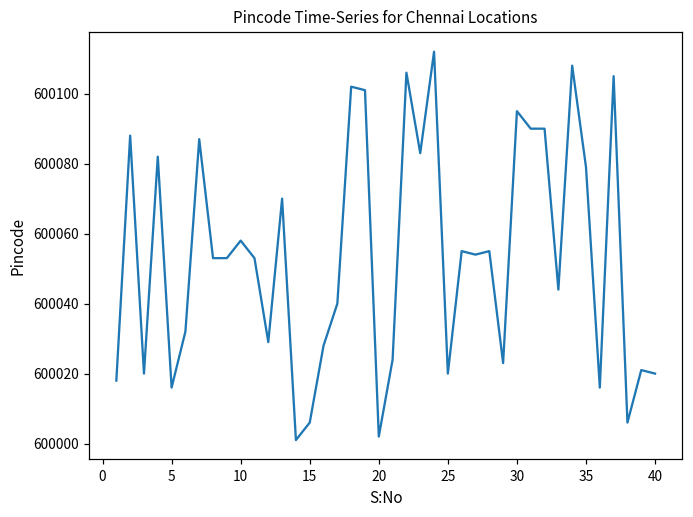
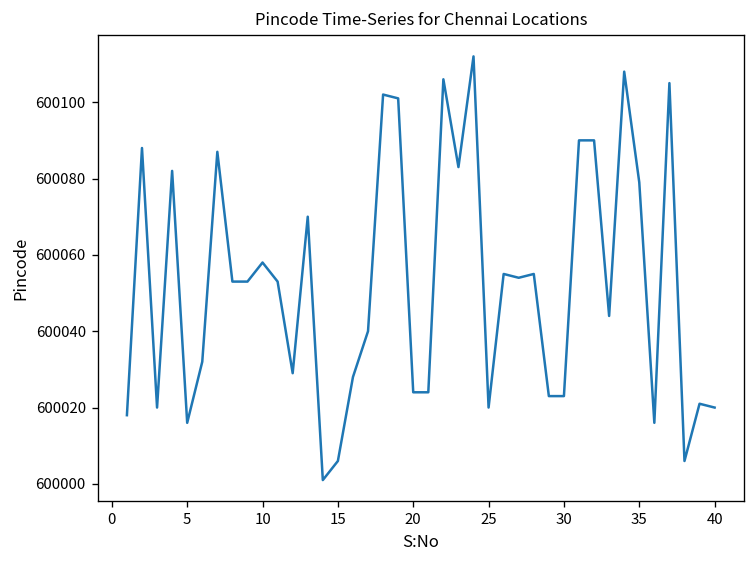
20: 600002 -> 600024
30: 600095 -> 600023
